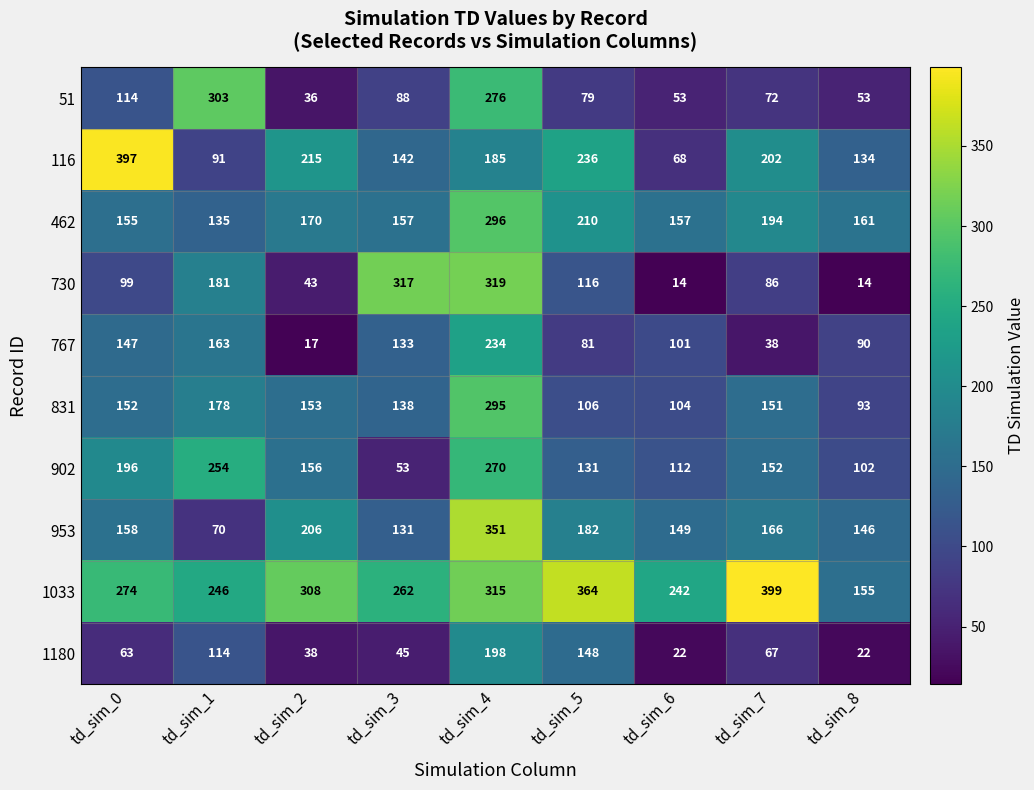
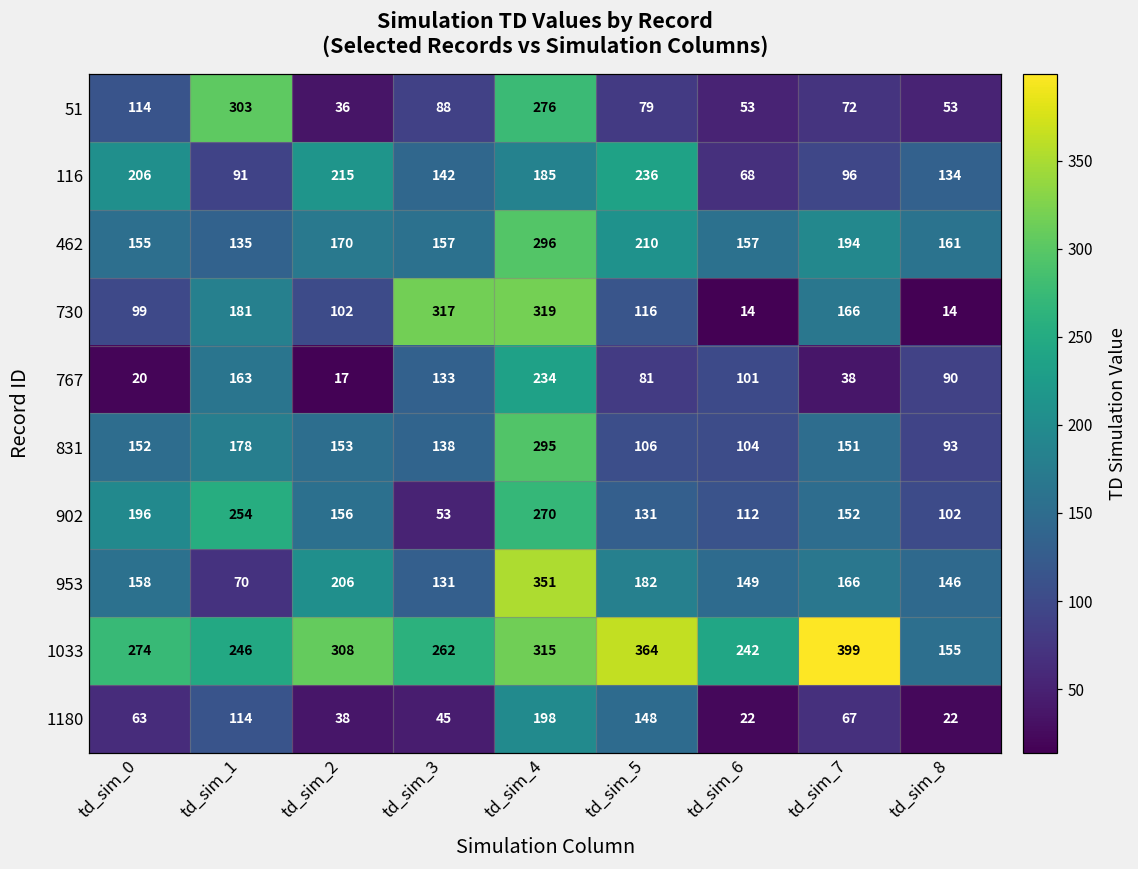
116, td_sim_0: 397 -> 206
116, td_sim_7: 202 -> 96
730, td_sim_2: 43 -> 102
730, td_sim_7: 86 -> 166
767, td_sim_0: 147 -> 20
